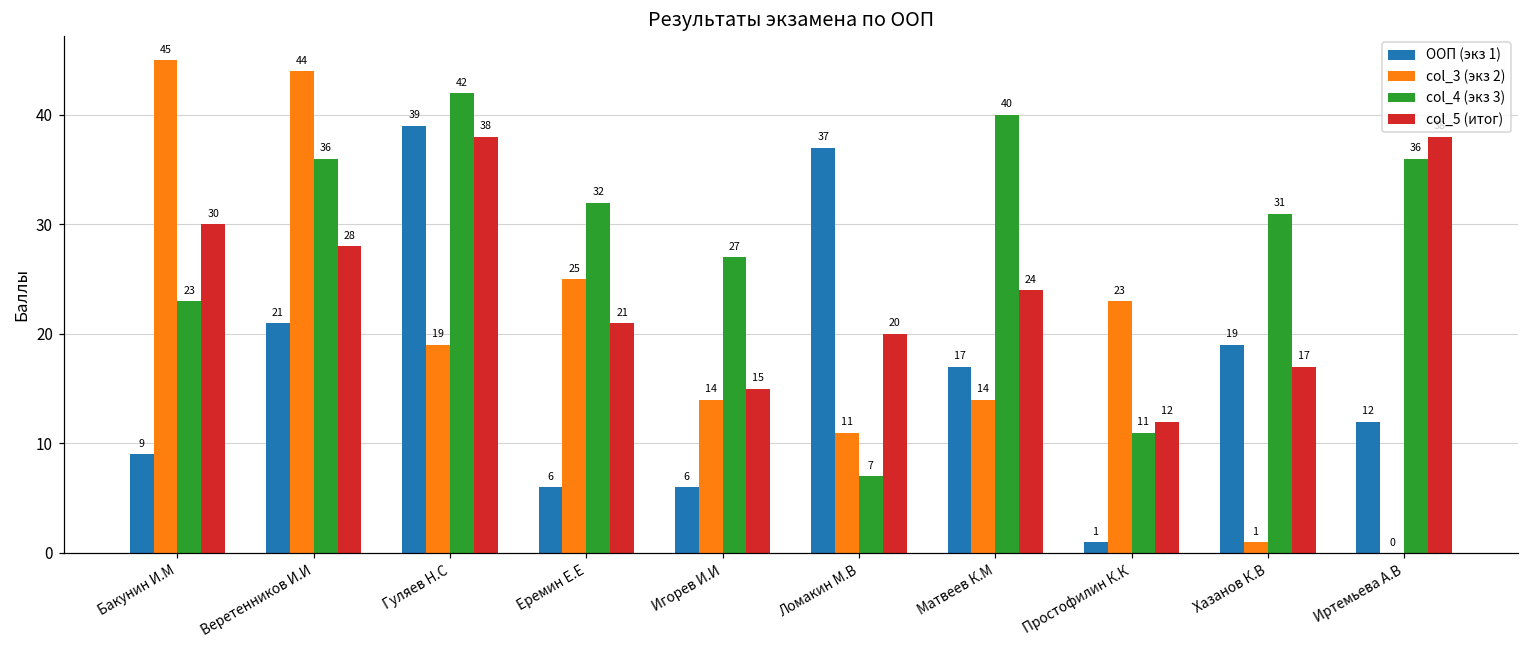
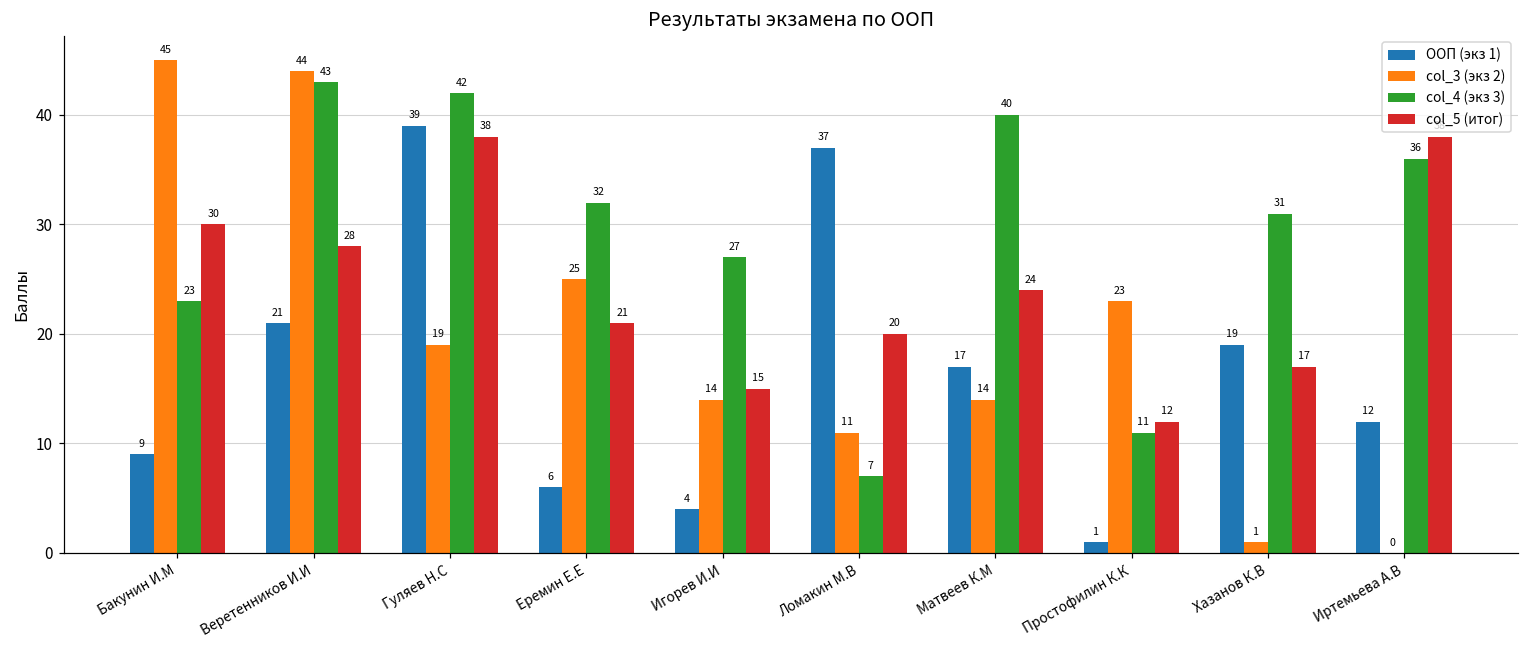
col_4 (экз 3), Веретенников И.И: 36 -> 43
ООП (экз 1), Игорев И.И: 6 -> 4
